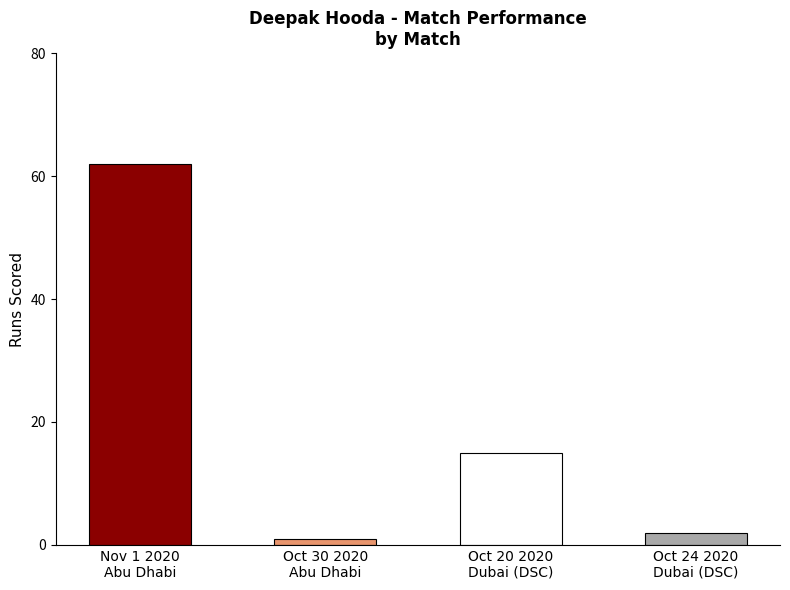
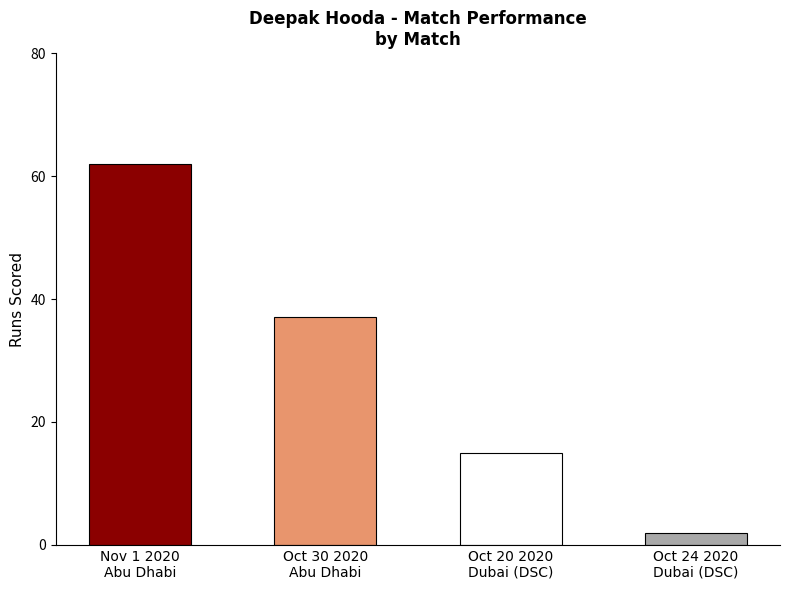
Oct 30 2020 Abu Dhabi: 1 -> 37
